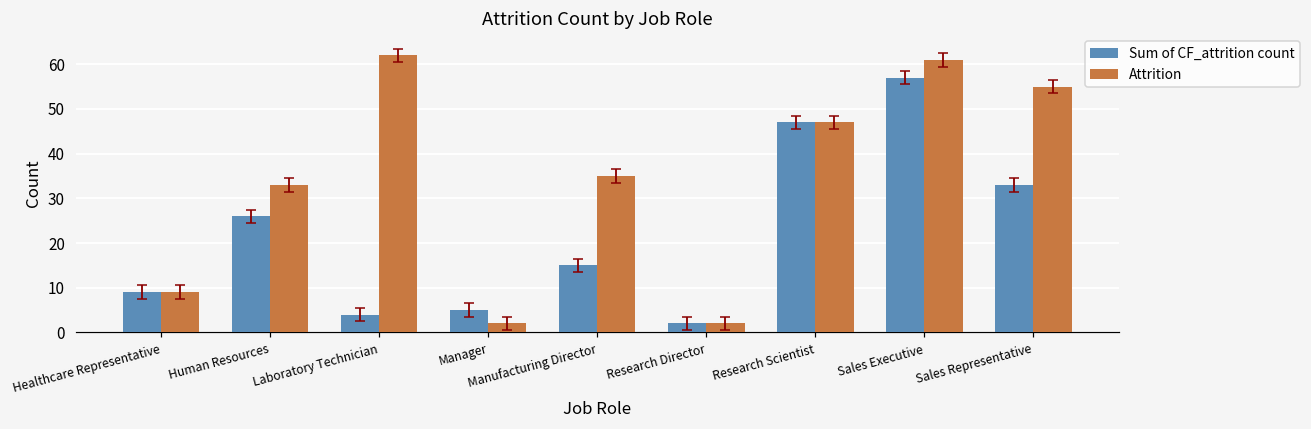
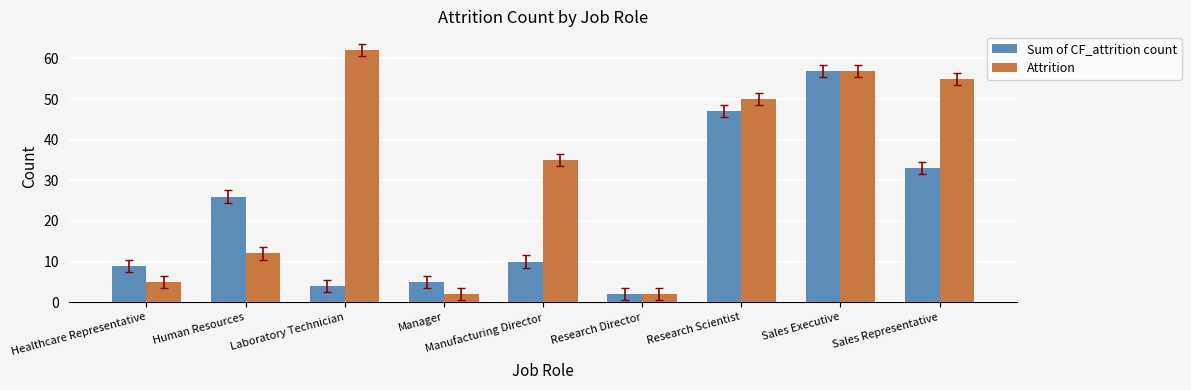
Attrition, Healthcare Representative: 9 -> 5
Attrition, Human Resources: 33 -> 12
Sum of CF_attrition count, Manufacturing Director: 15 -> 10
Attrition, Research Scientist: 47 -> 50
Attrition, Sales Executive: 61 -> 57
